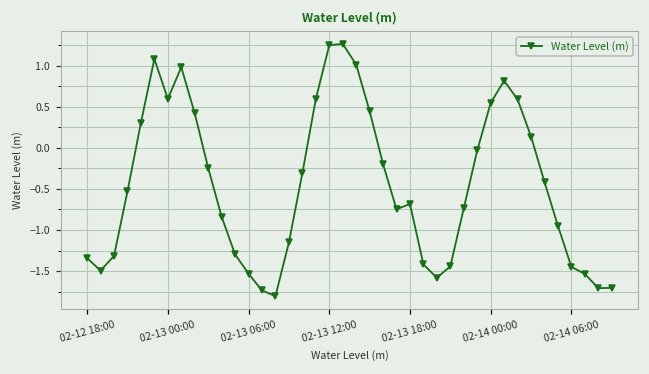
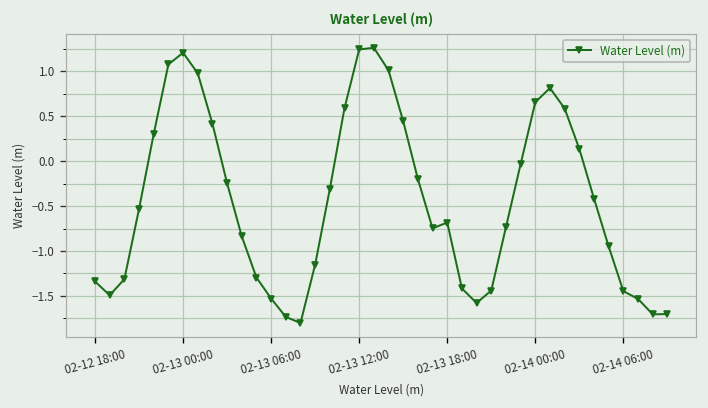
02-13 00:00: 0.6 -> 1.2
02-14 00:00: 0.5 -> 0.7
